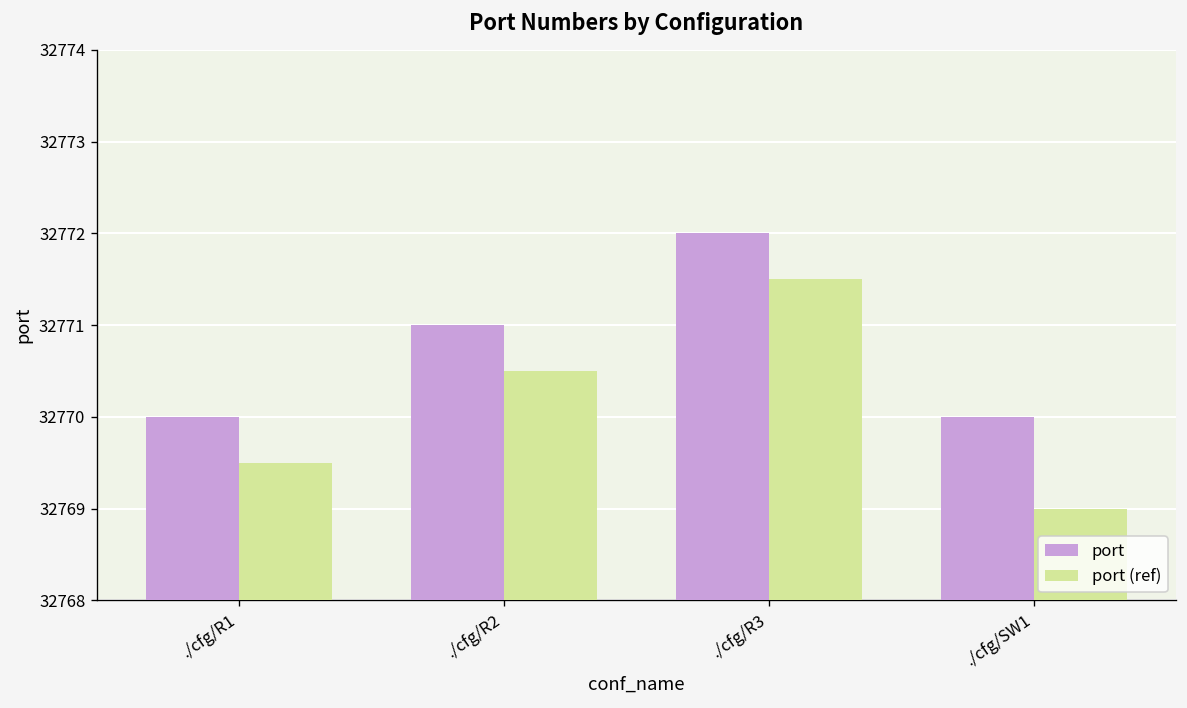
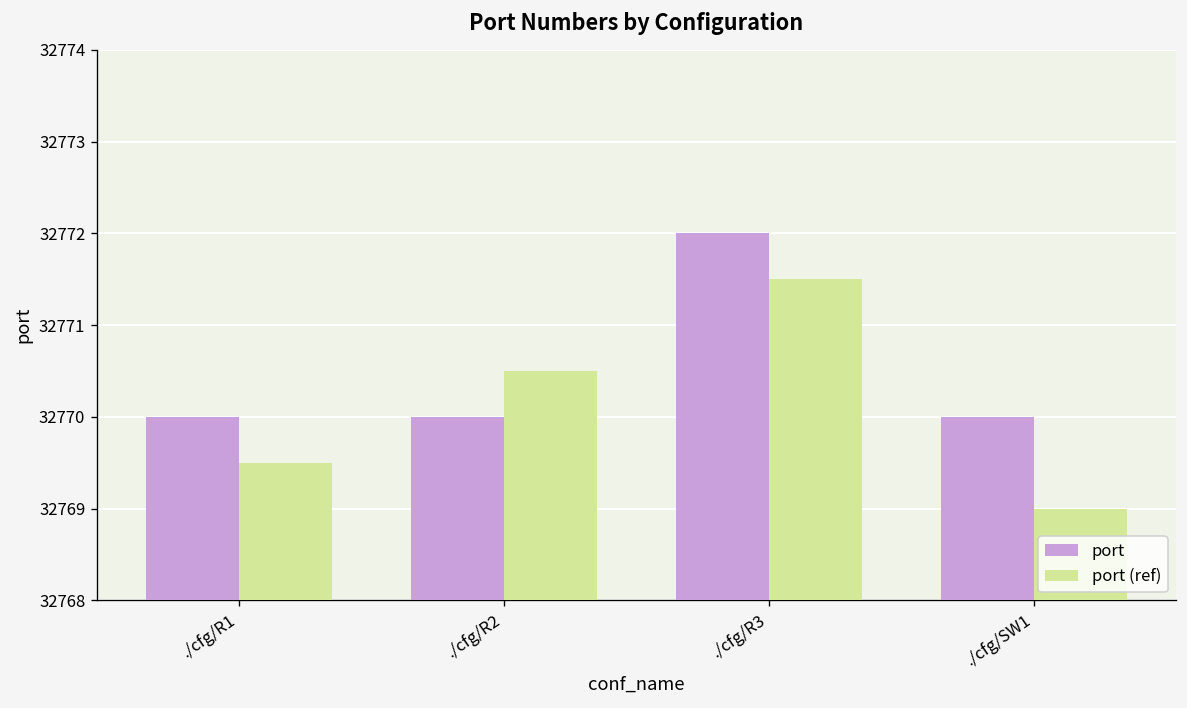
port, ./cfg/R2: 32771 -> 32770
